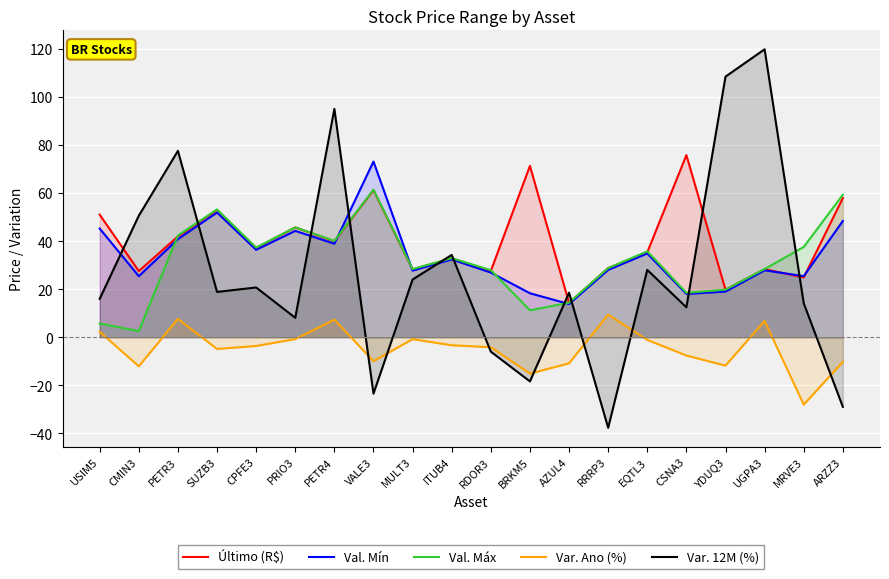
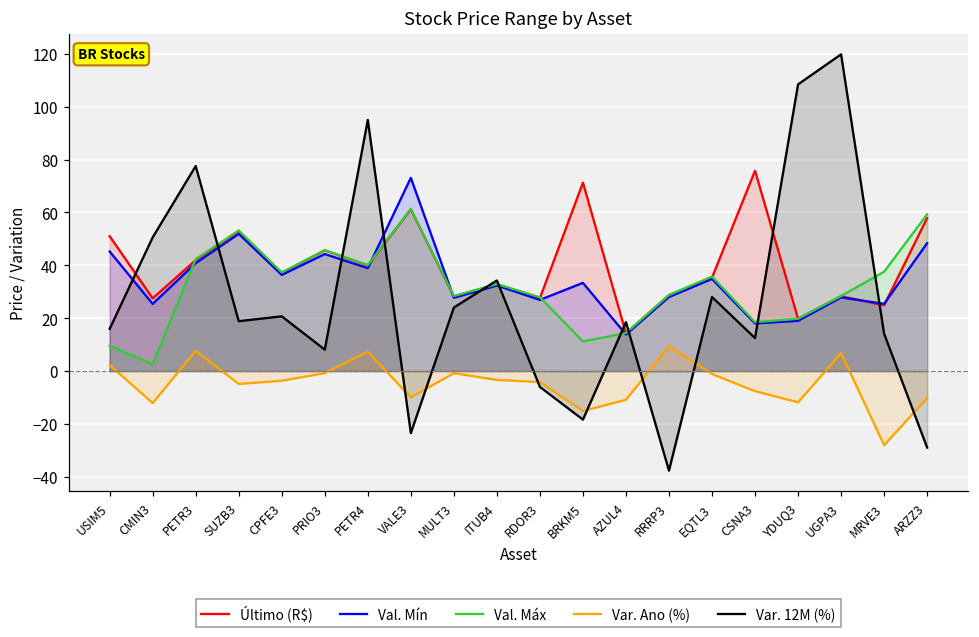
Val. Máx, USIM5: 6 -> 10
Val. Mín, BRKM5: 18 -> 33
